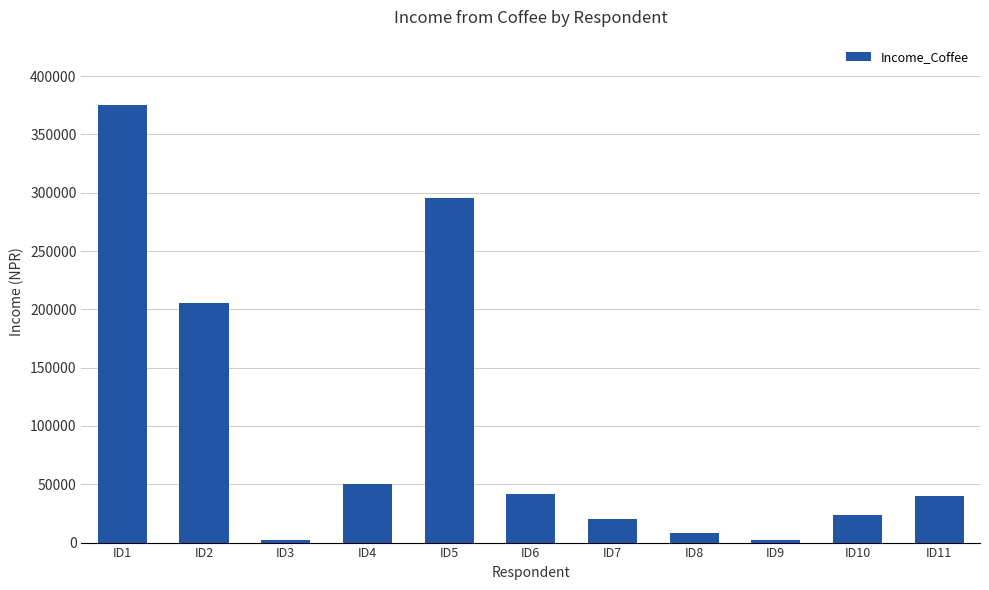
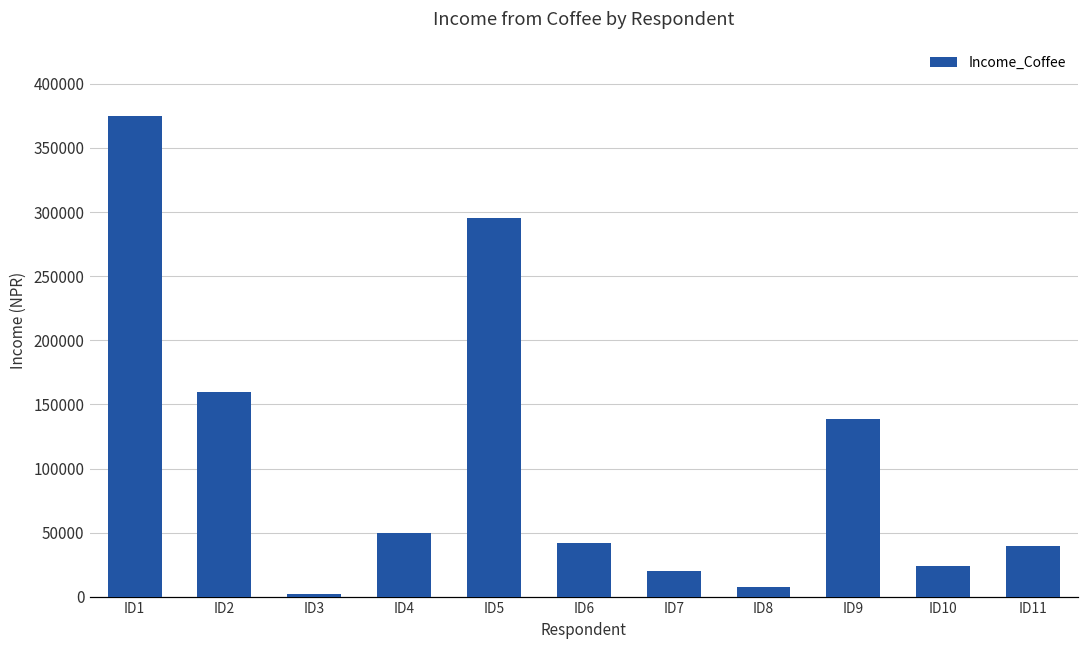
ID2: 205000 -> 160000
ID9: 2000 -> 138000
